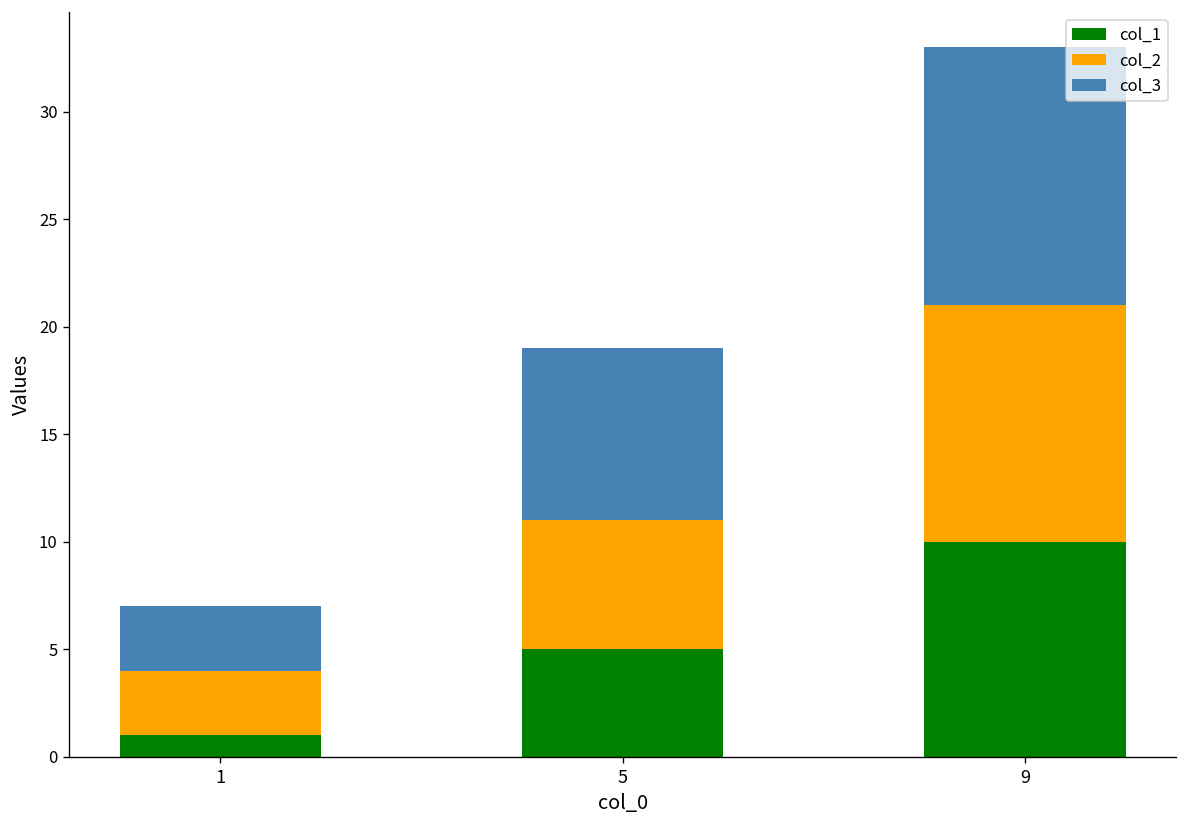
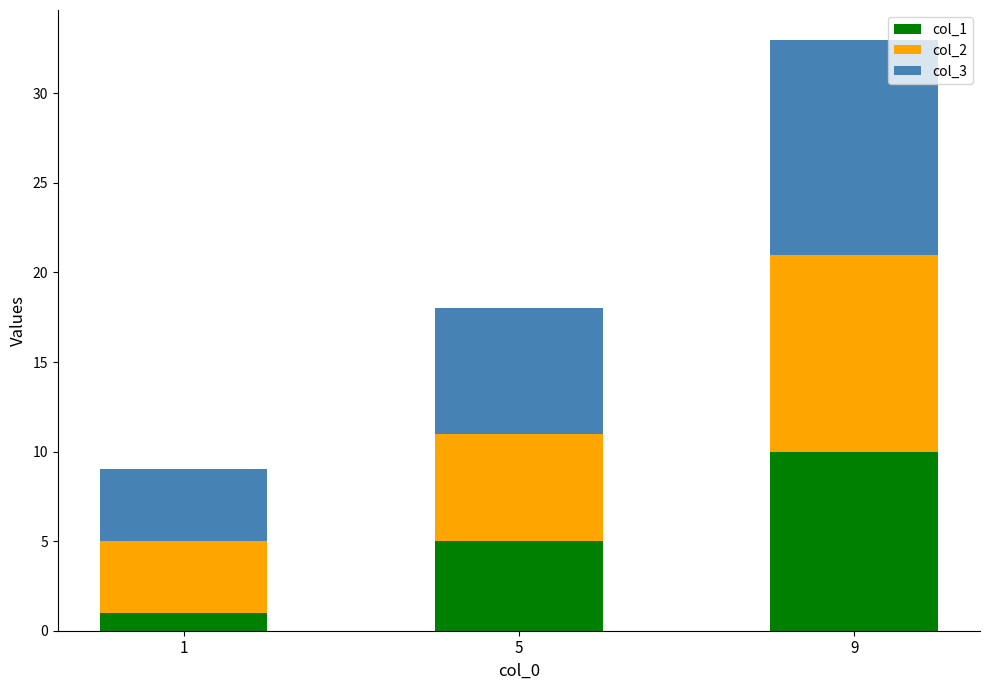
col_2, 1: 3 -> 4
col_3, 1: 3 -> 4
col_3, 5: 8 -> 7
